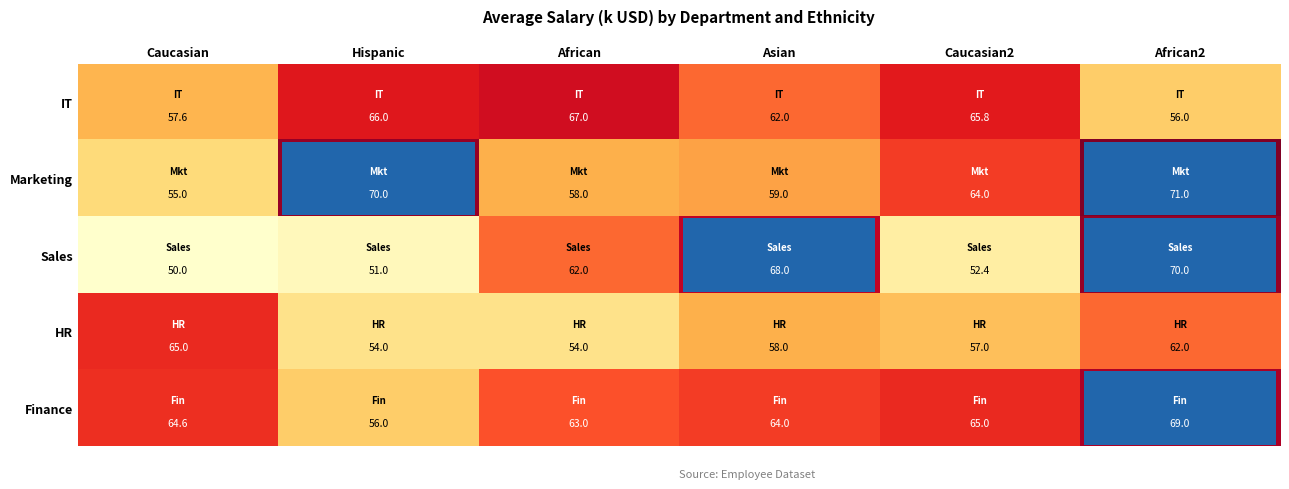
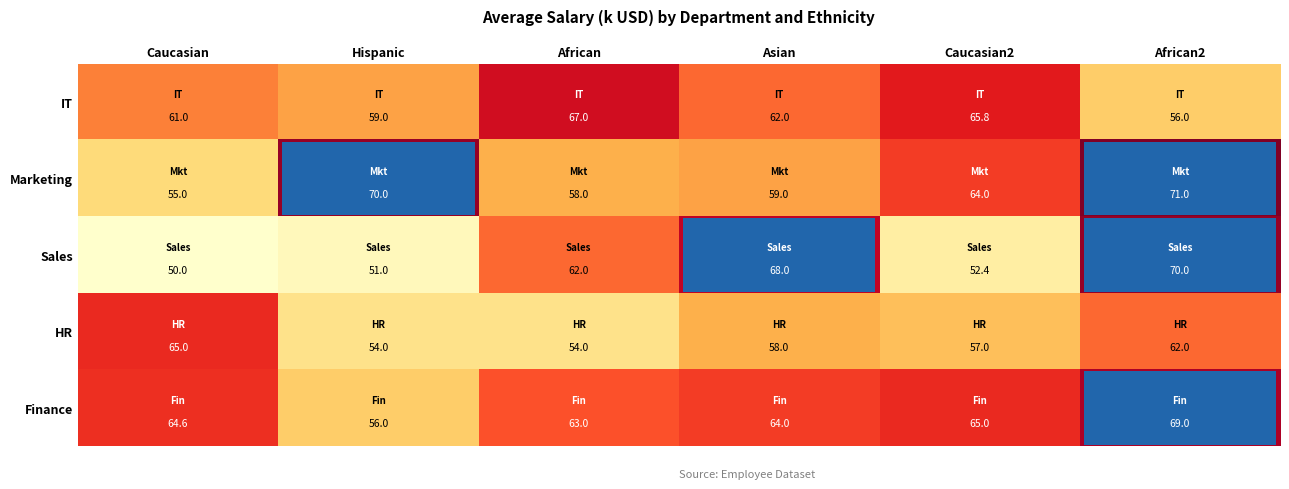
IT, Caucasian: 57.6 -> 61.0
IT, Hispanic: 66.0 -> 59.0
